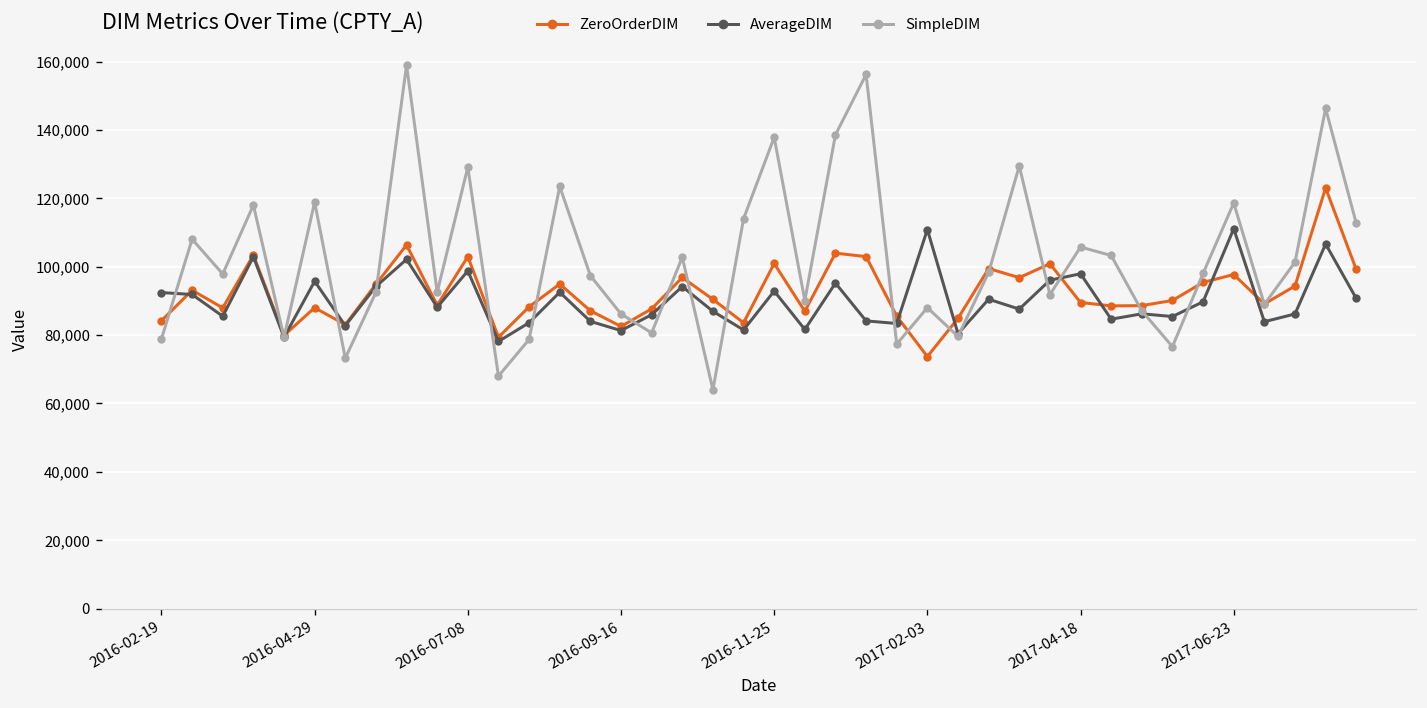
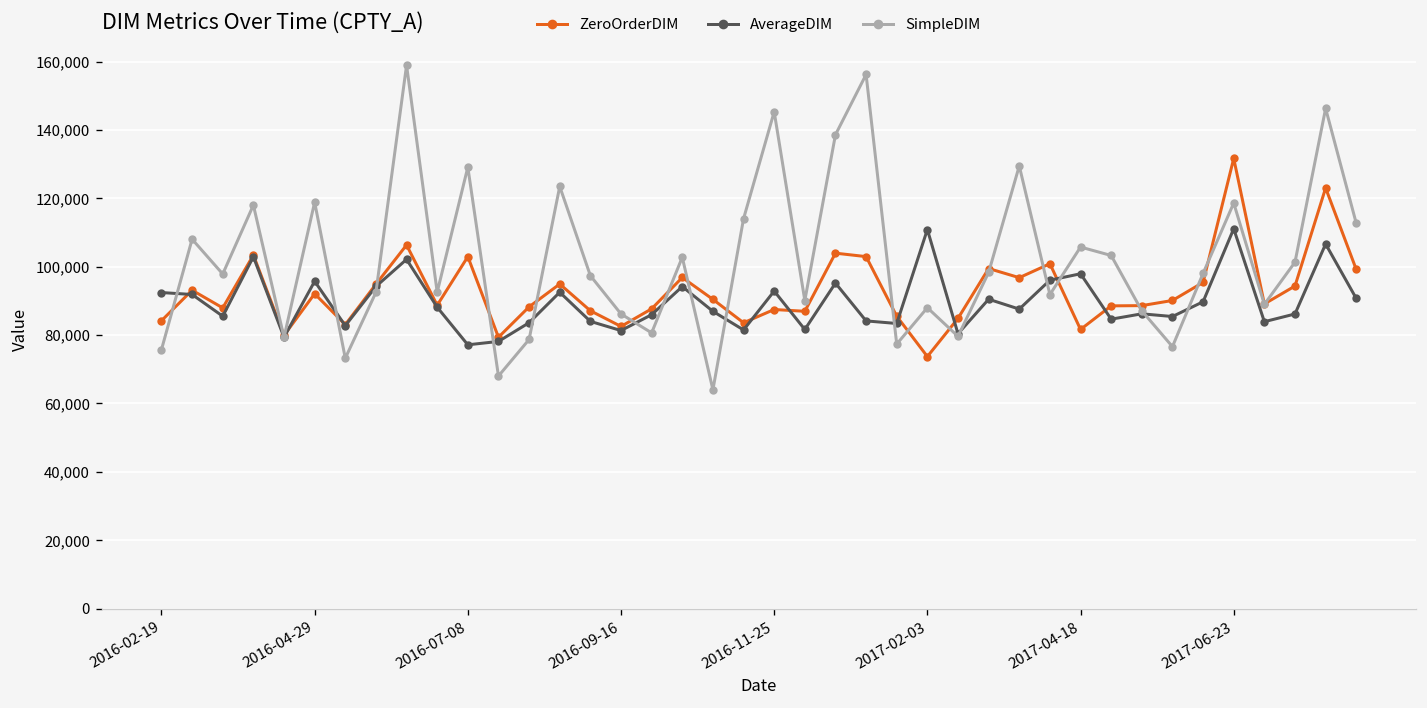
SimpleDIM, 2016-02-19: 79,000 -> 76,000
ZeroOrderDIM, 2016-04-29: 88,000 -> 92,000
AverageDIM, 2016-07-08: 99,000 -> 77,000
ZeroOrderDIM, 2016-11-25: 101,000 -> 87,000
SimpleDIM, 2016-11-25: 138,000 -> 145,000
ZeroOrderDIM, 2017-04-18: 90,000 -> 82,000
ZeroOrderDIM, 2017-06-23: 98,000 -> 132,000
